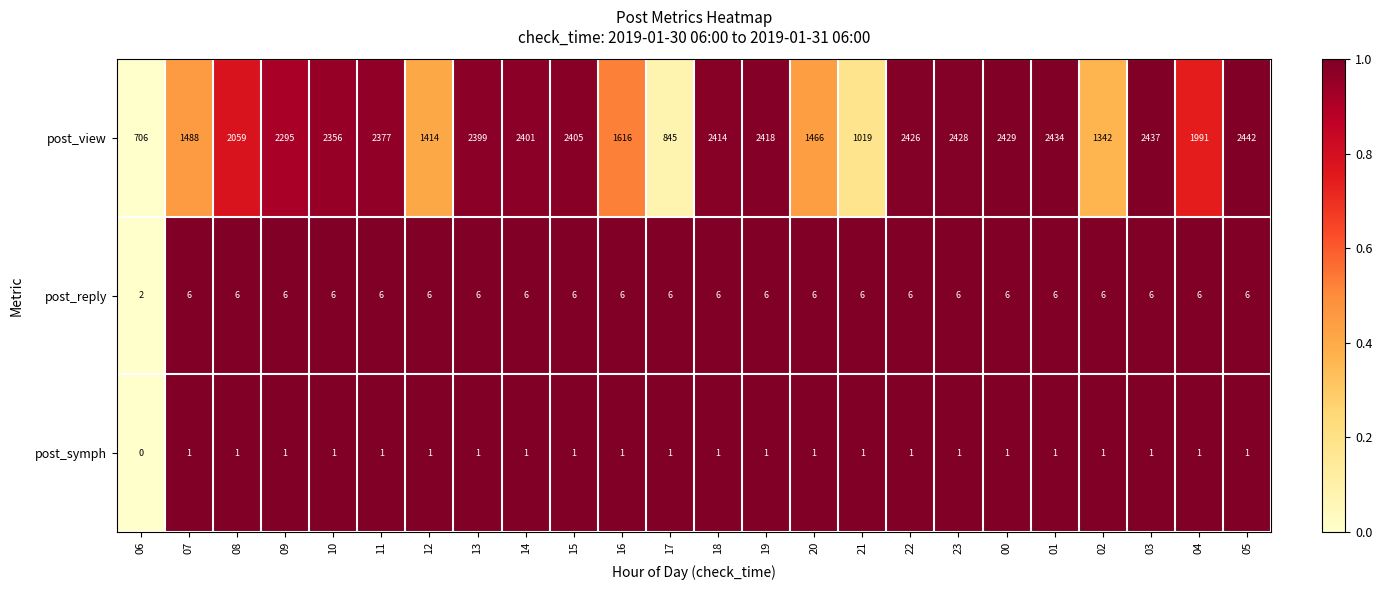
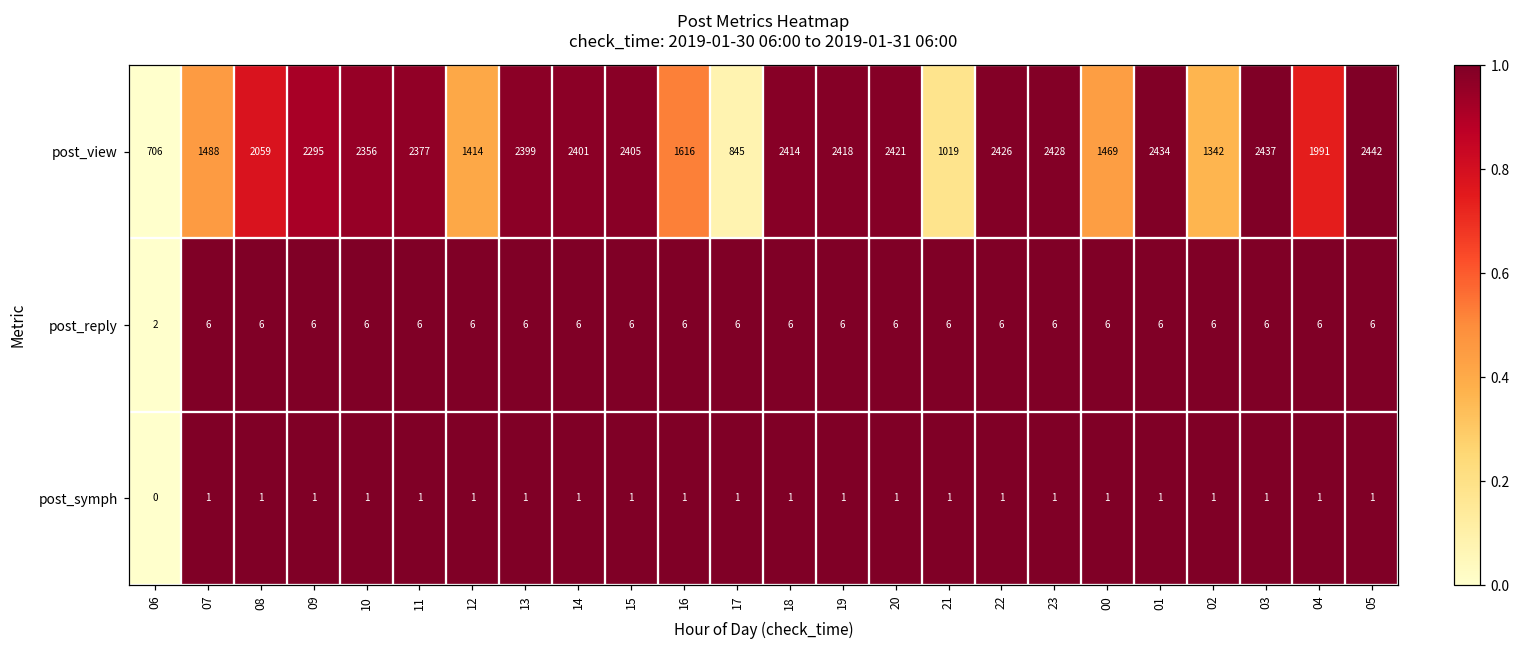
post_view, 20: 1466 -> 2421
post_view, 00: 2429 -> 1469
